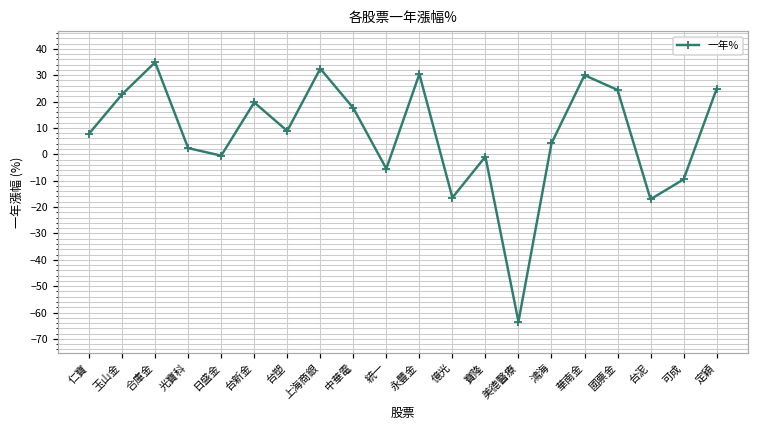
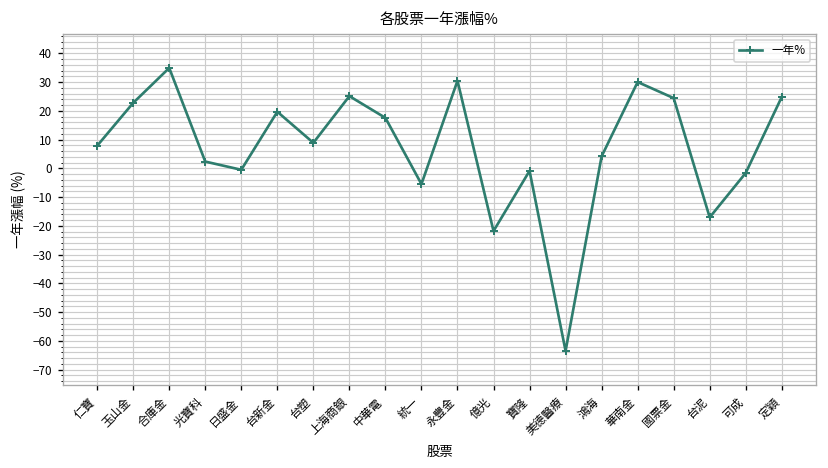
上海商銀: 33 -> 25
億光: -16 -> -22
可成: -10 -> -2
